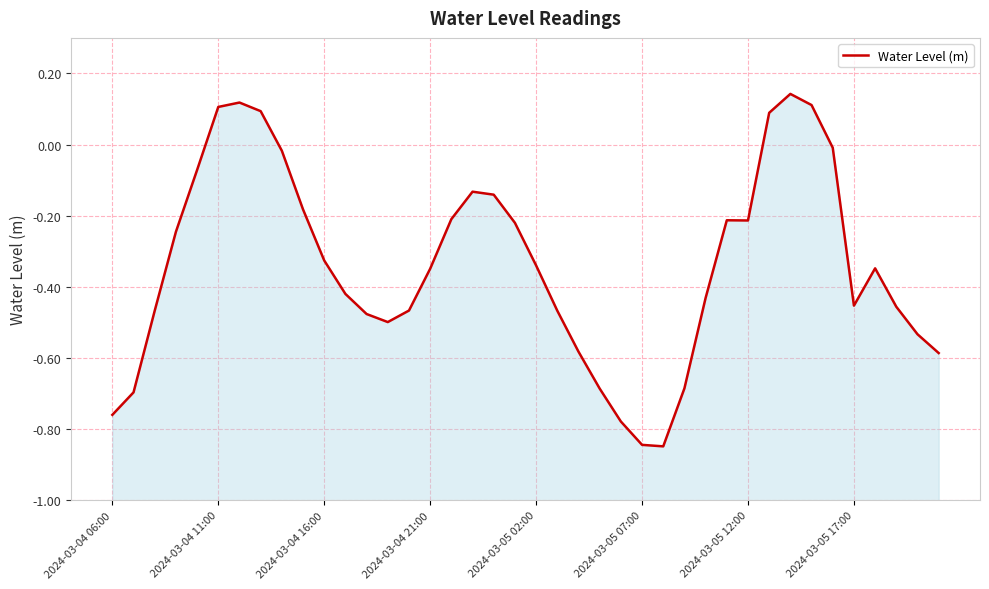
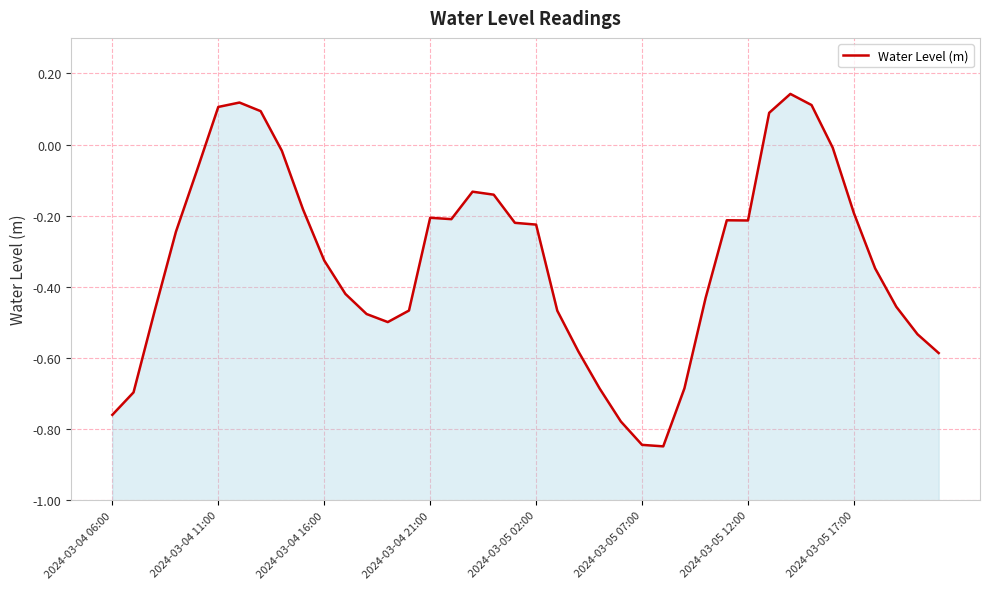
2024-03-04 21:00: -0.35 -> -0.21
2024-03-05 02:00: -0.34 -> -0.22
2024-03-05 17:00: -0.45 -> -0.19
